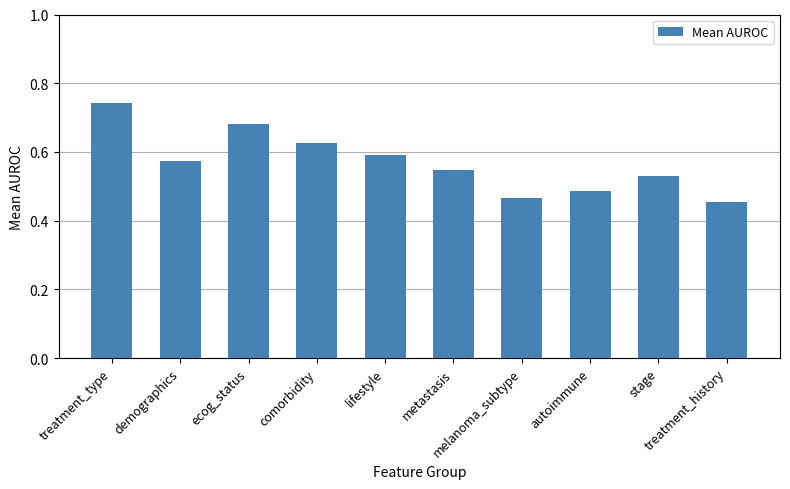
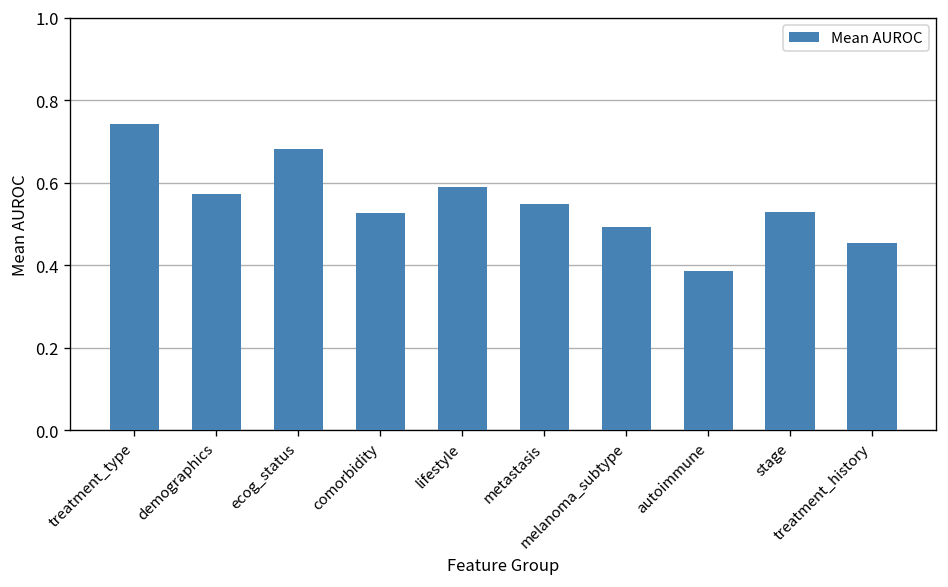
comorbidity: 0.63 -> 0.53
melanoma_subtype: 0.47 -> 0.49
autoimmune: 0.49 -> 0.39
